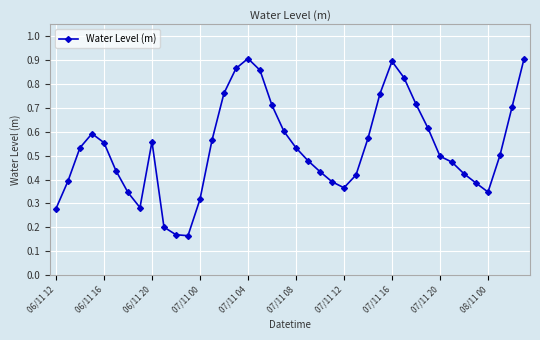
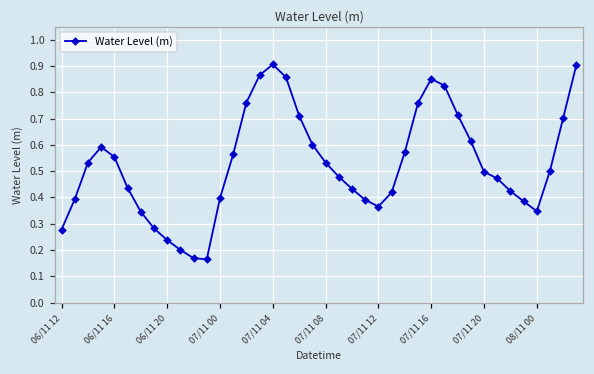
06/11 20: 0.56 -> 0.24
07/11 00: 0.32 -> 0.40
07/11 16: 0.90 -> 0.85
